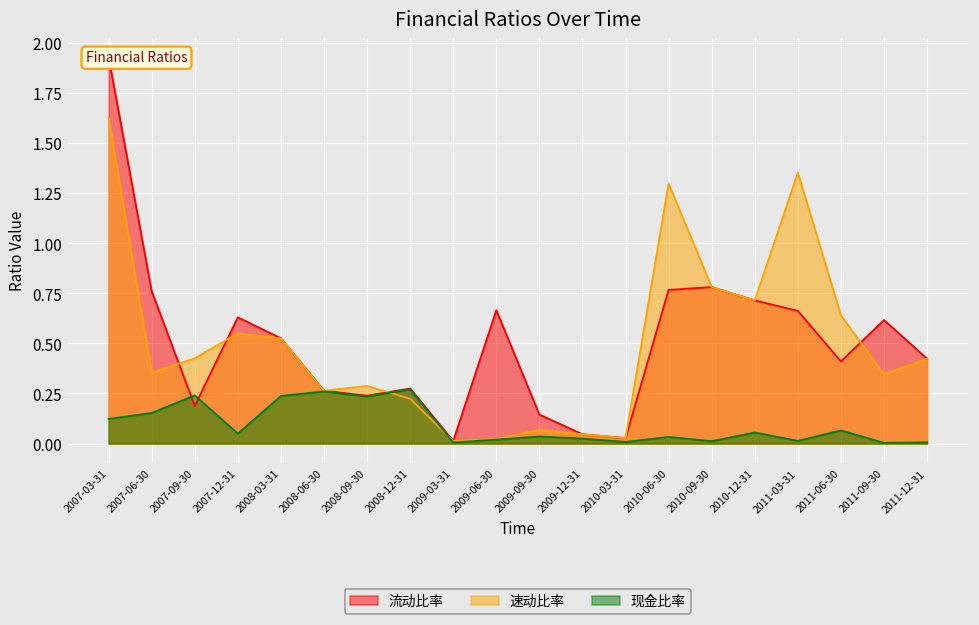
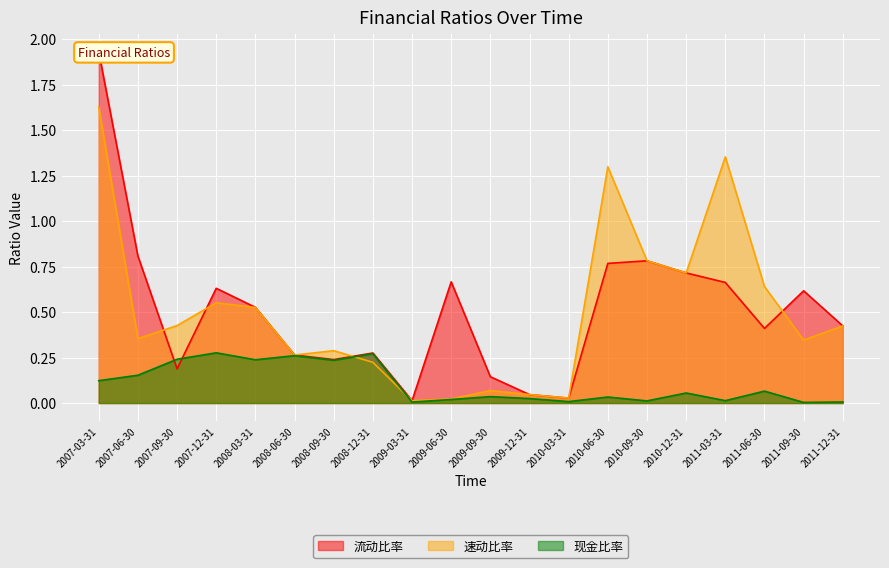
流动比率, 2007-06-30: 0.76 -> 0.81
现金比率, 2007-12-31: 0.05 -> 0.28
